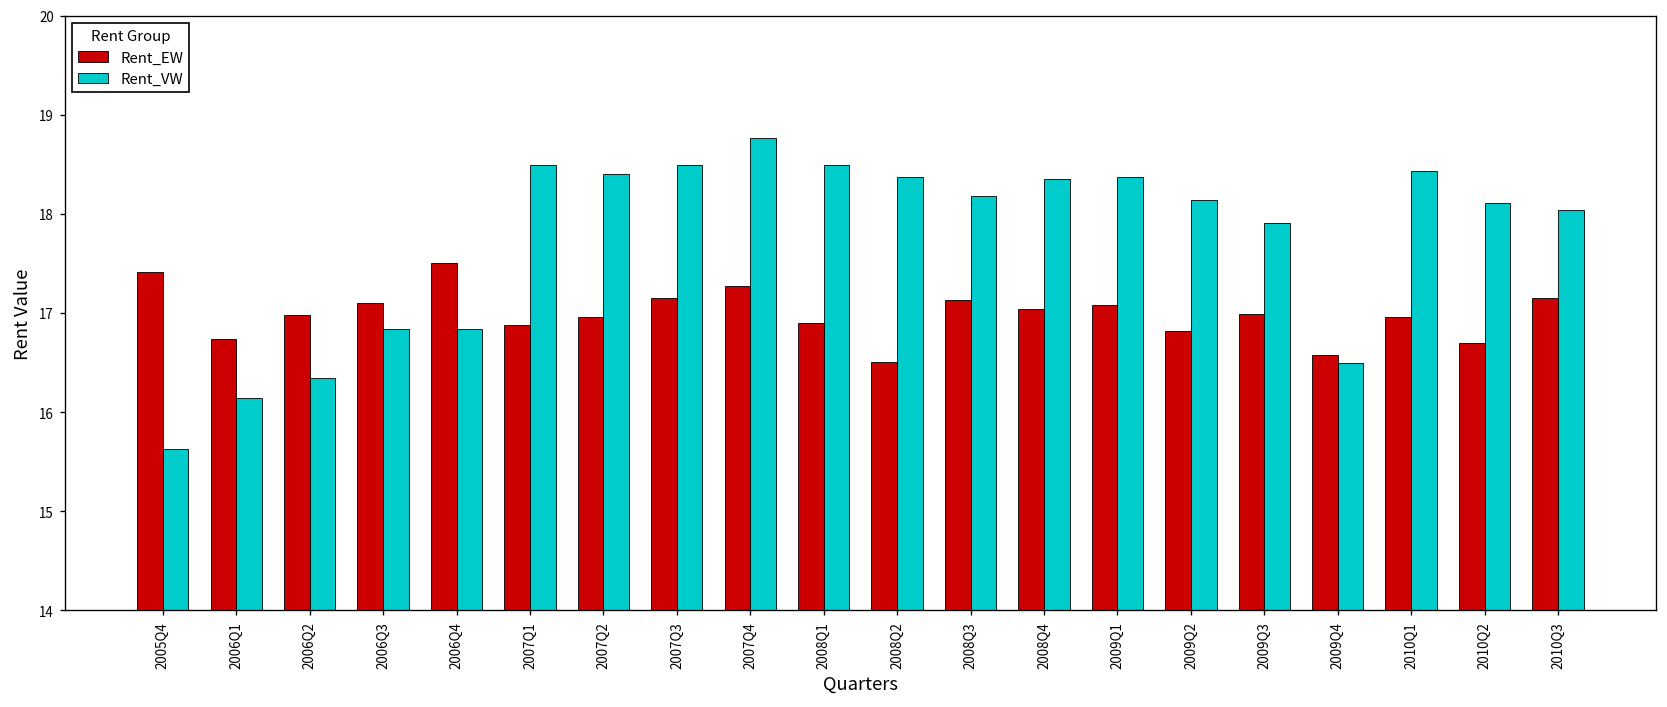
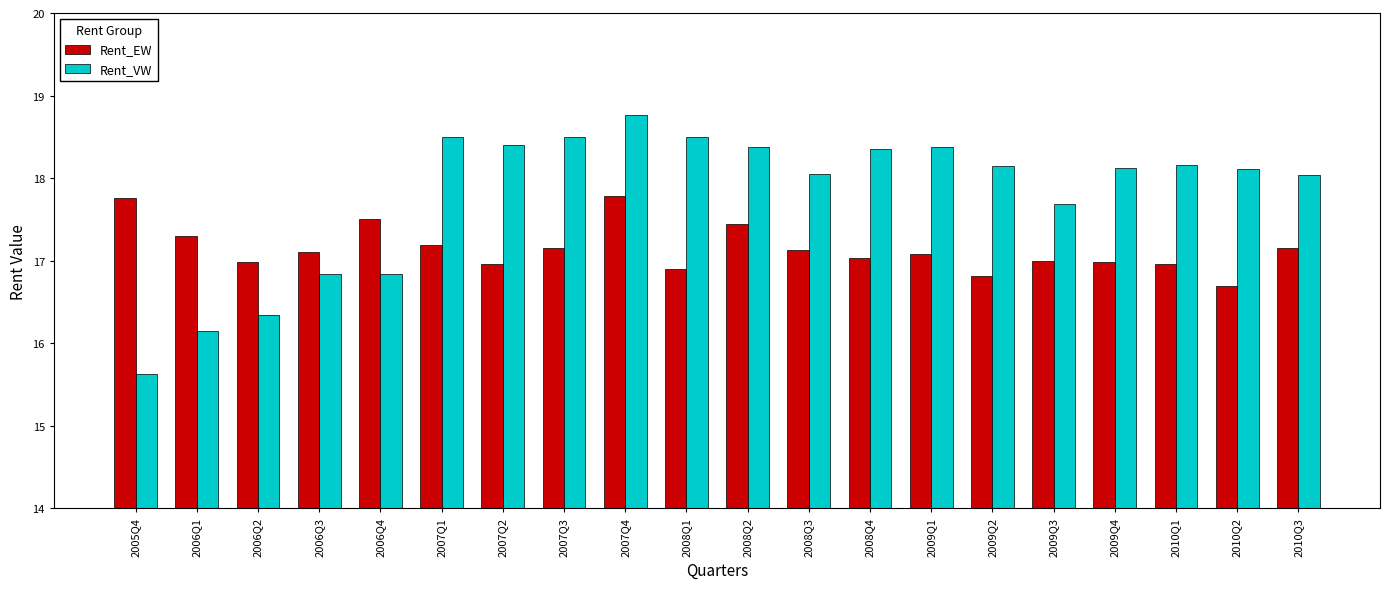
Rent_EW, 2005Q4: 17.4 -> 17.8
Rent_EW, 2006Q1: 16.7 -> 17.3
Rent_EW, 2007Q1: 16.9 -> 17.2
Rent_EW, 2007Q4: 17.3 -> 17.8
Rent_EW, 2008Q2: 16.5 -> 17.4
Rent_VW, 2008Q3: 18.2 -> 18.1
Rent_VW, 2009Q3: 17.9 -> 17.7
Rent_EW, 2009Q4: 16.6 -> 17.0
Rent_VW, 2009Q4: 16.5 -> 18.1
Rent_VW, 2010Q1: 18.4 -> 18.2
